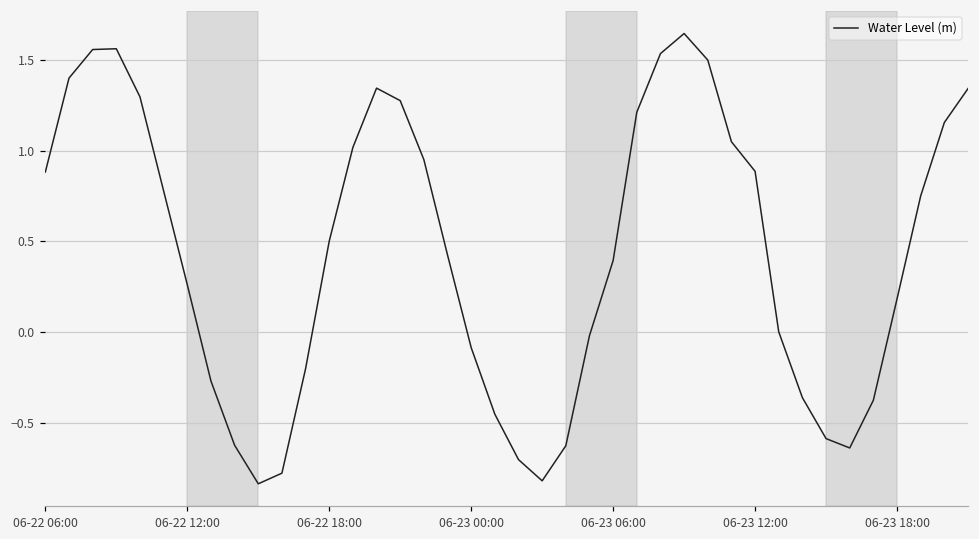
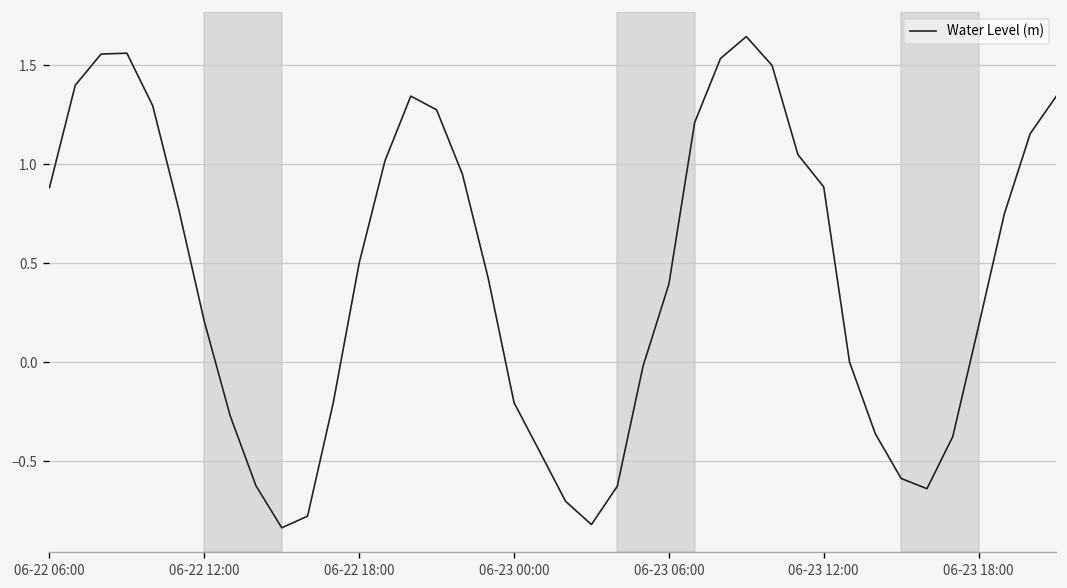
06-22 12:00: 0.26 -> 0.21
06-23 00:00: -0.09 -> -0.20
